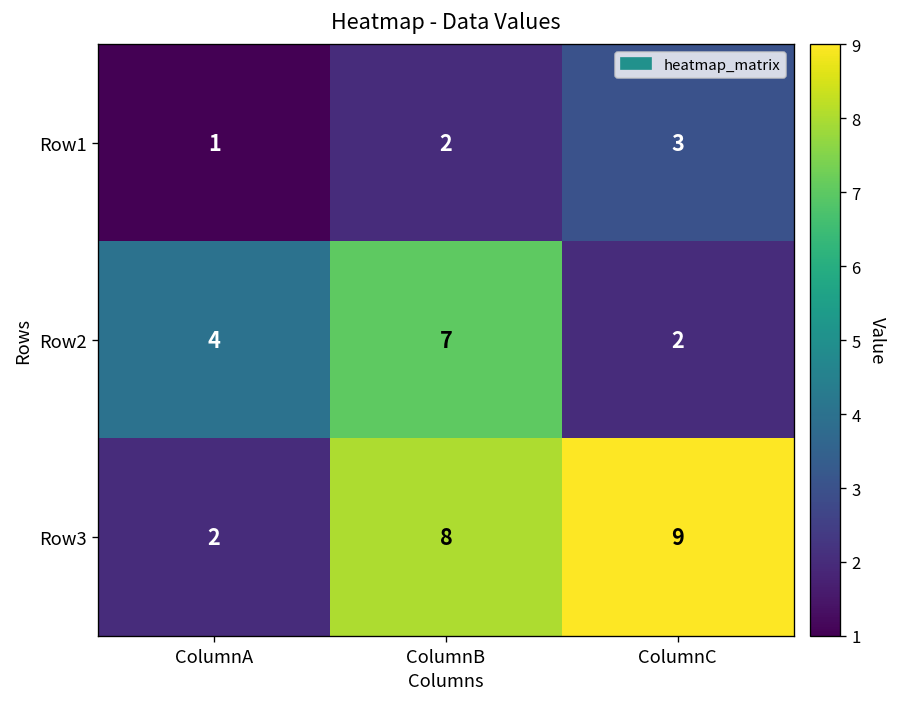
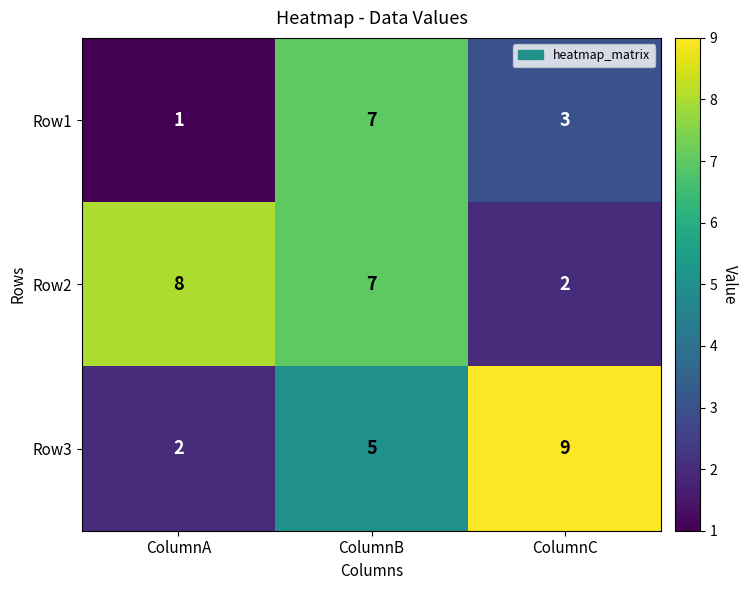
Row1, ColumnB: 2 -> 7
Row2, ColumnA: 4 -> 8
Row3, ColumnB: 8 -> 5
